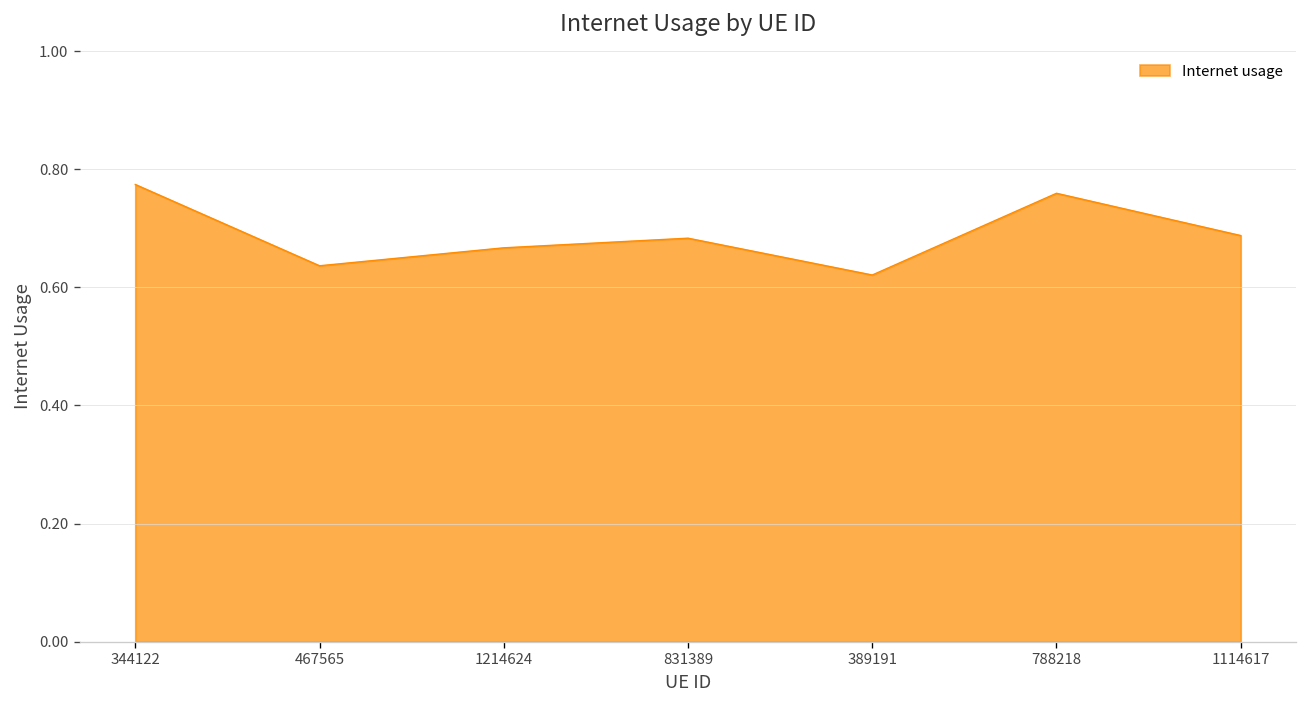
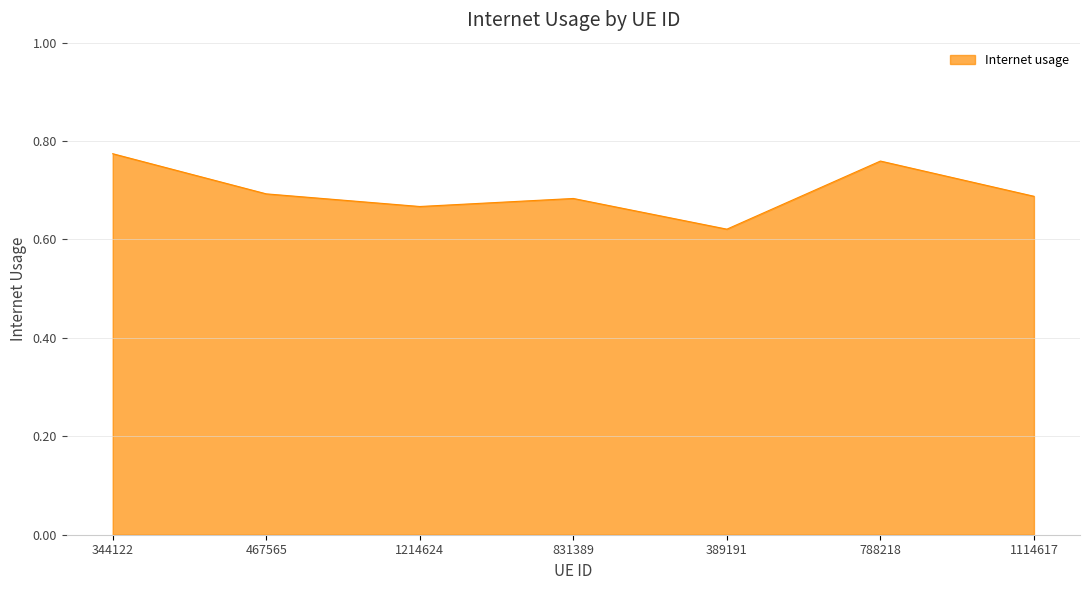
467565: 0.64 -> 0.69
